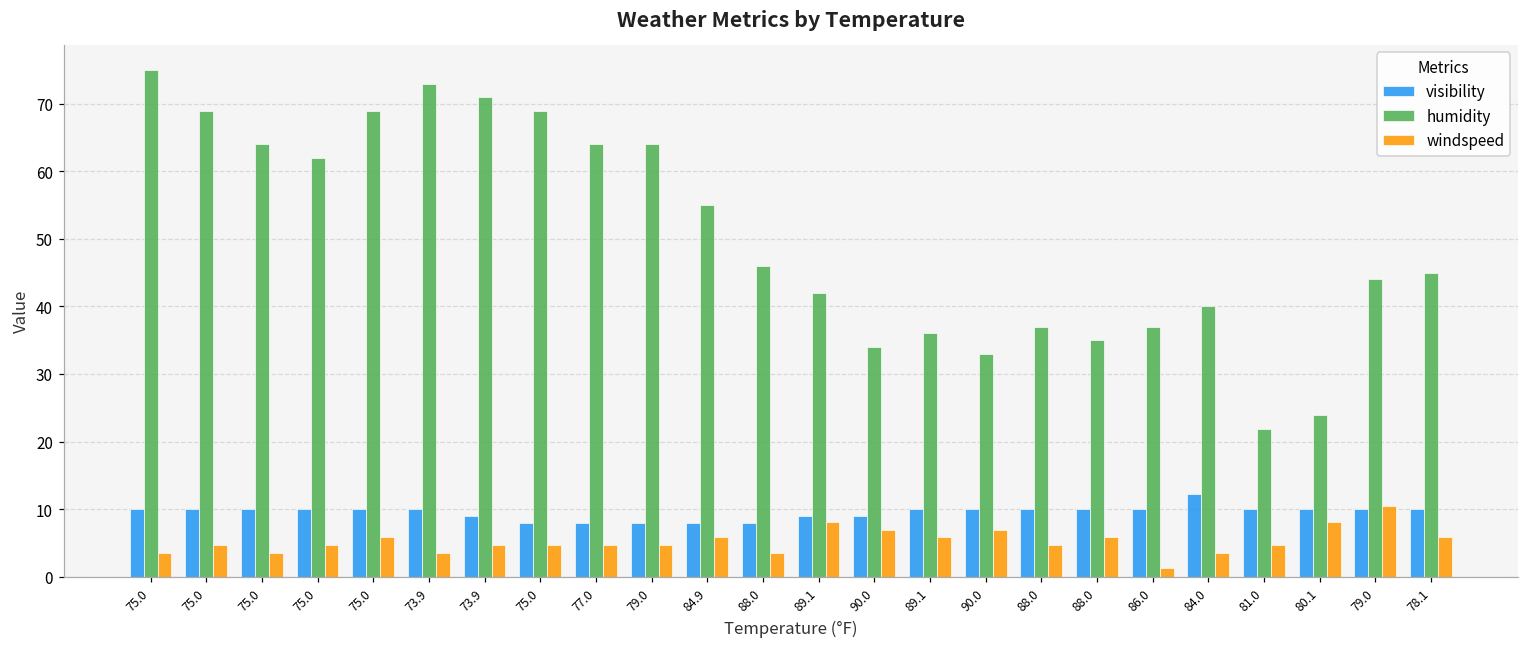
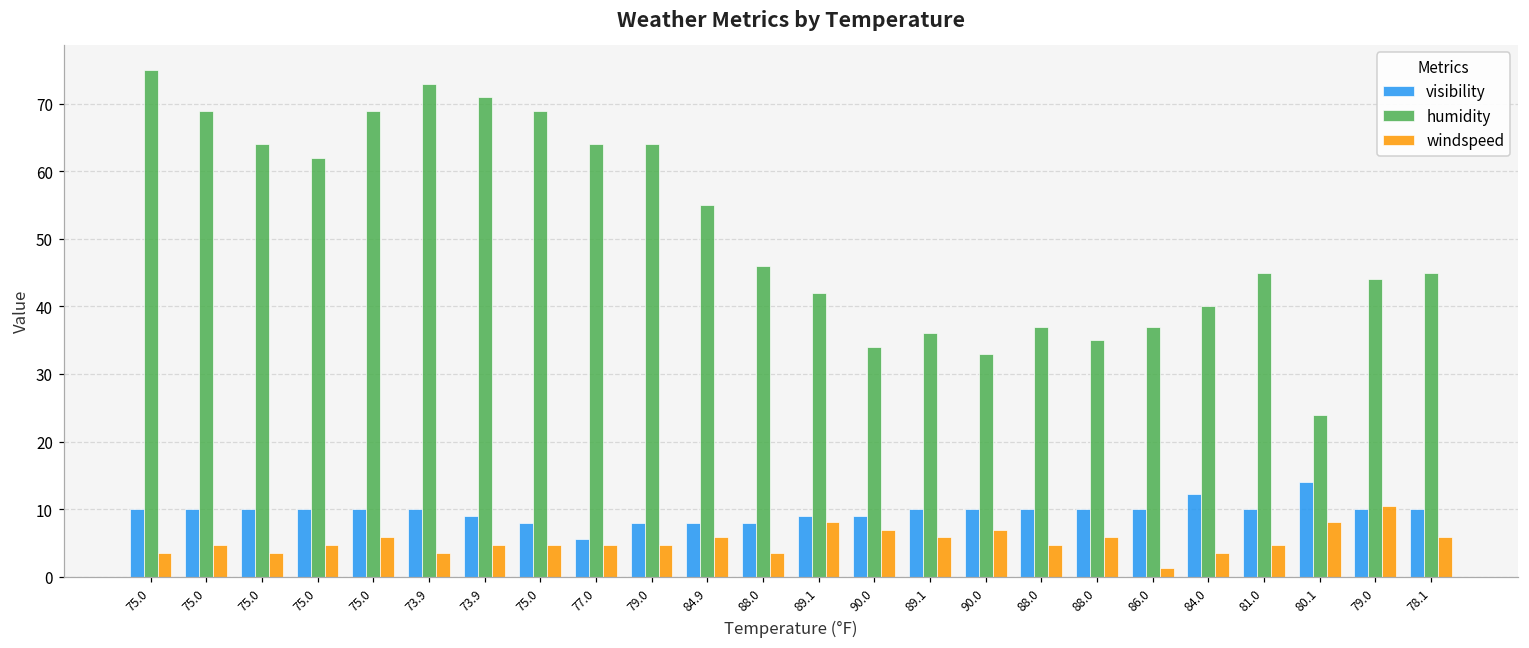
visibility, 77.0: 8 -> 6
humidity, 81.0: 22 -> 45
visibility, 80.1: 10 -> 14
